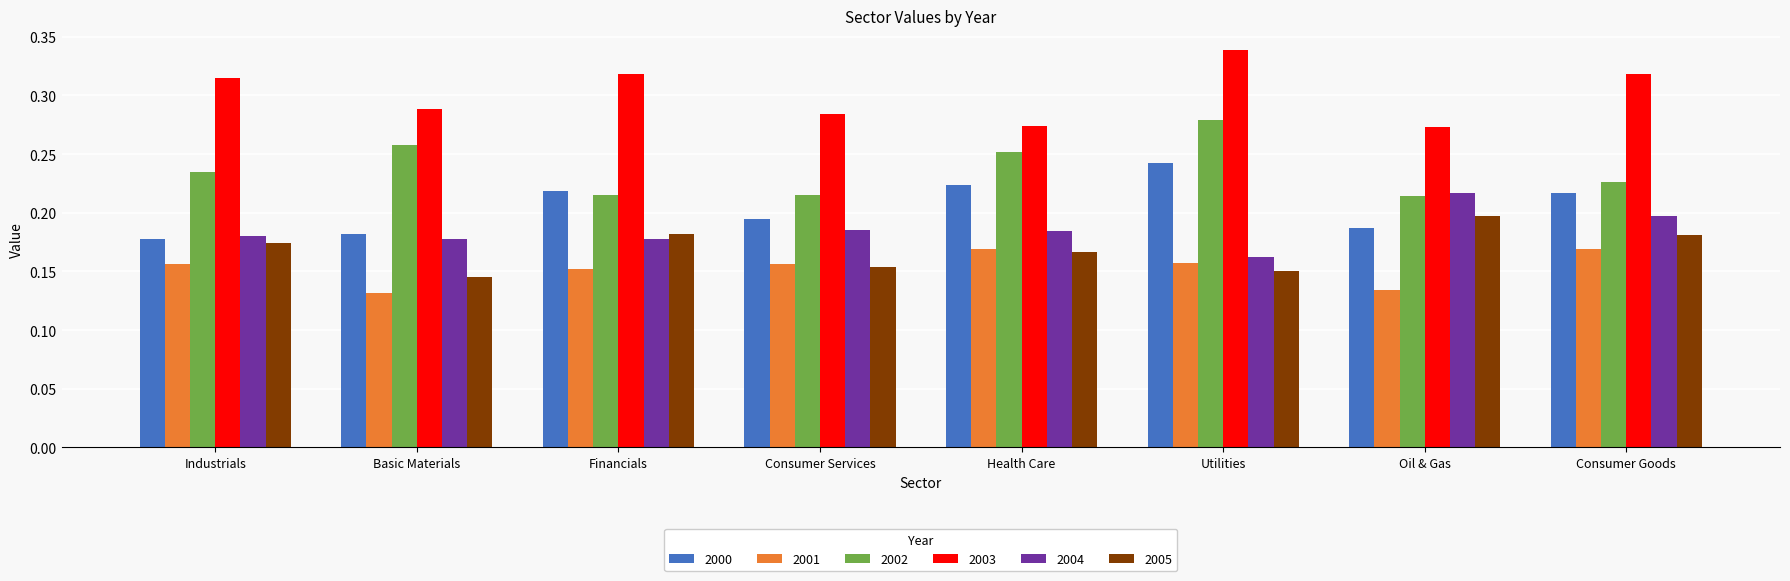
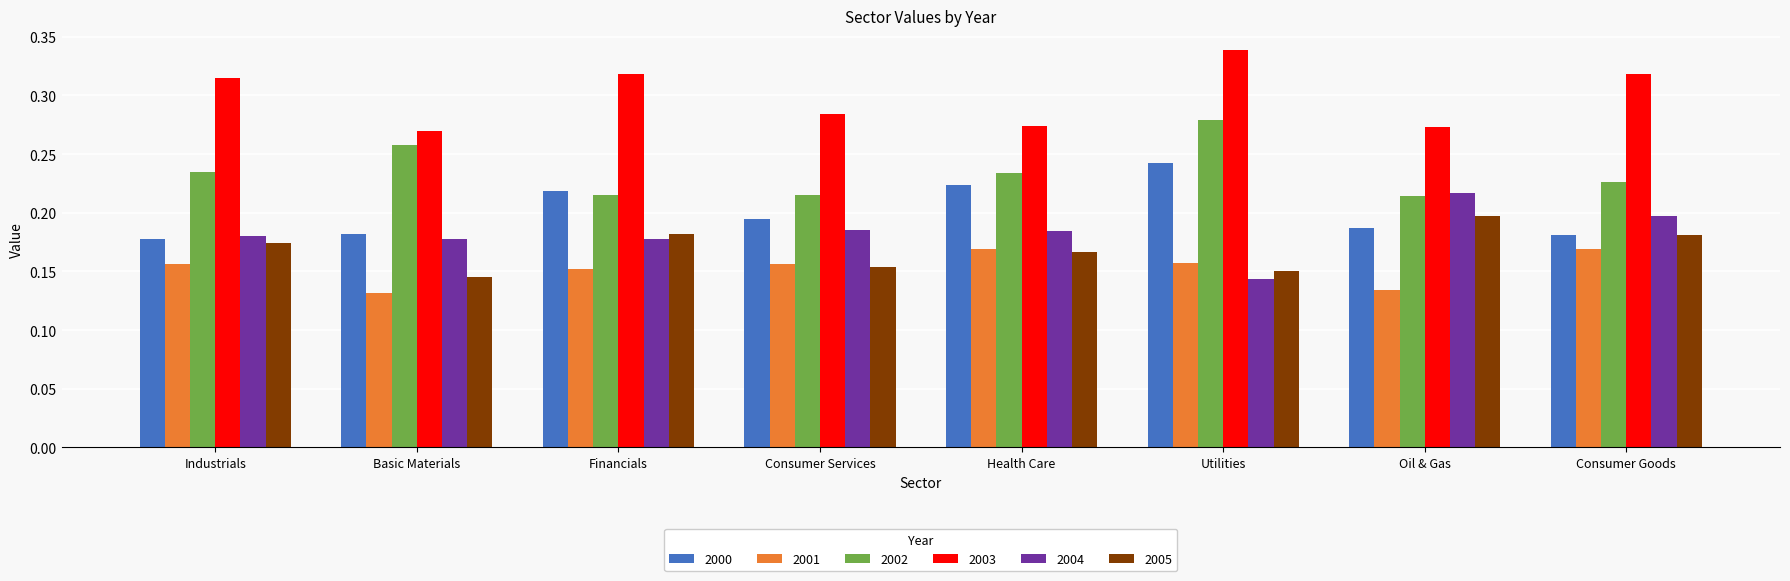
2003, Basic Materials: 0.289 -> 0.270
2002, Health Care: 0.252 -> 0.234
2004, Utilities: 0.162 -> 0.144
2000, Consumer Goods: 0.217 -> 0.181
